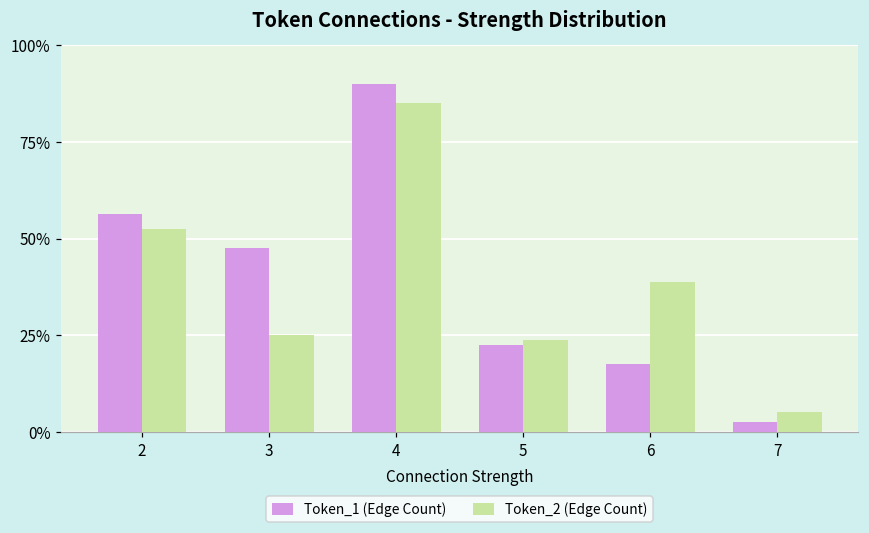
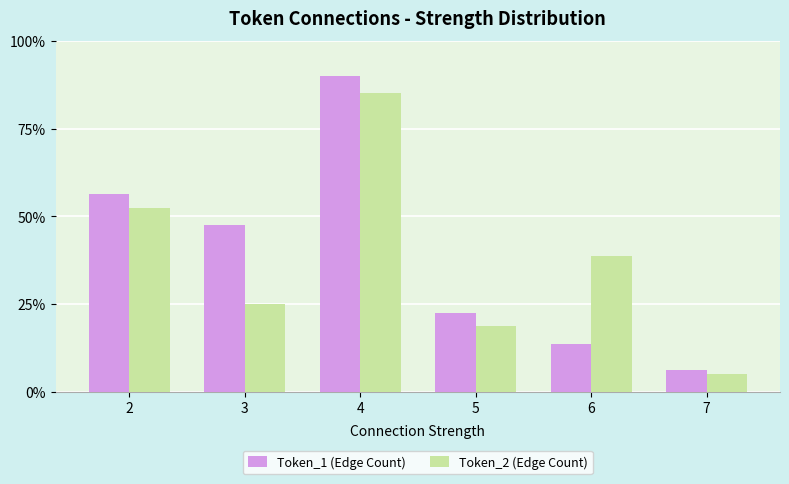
Token_2 (Edge Count), 5: 24% -> 19%
Token_1 (Edge Count), 6: 18% -> 14%
Token_1 (Edge Count), 7: 3% -> 6%
